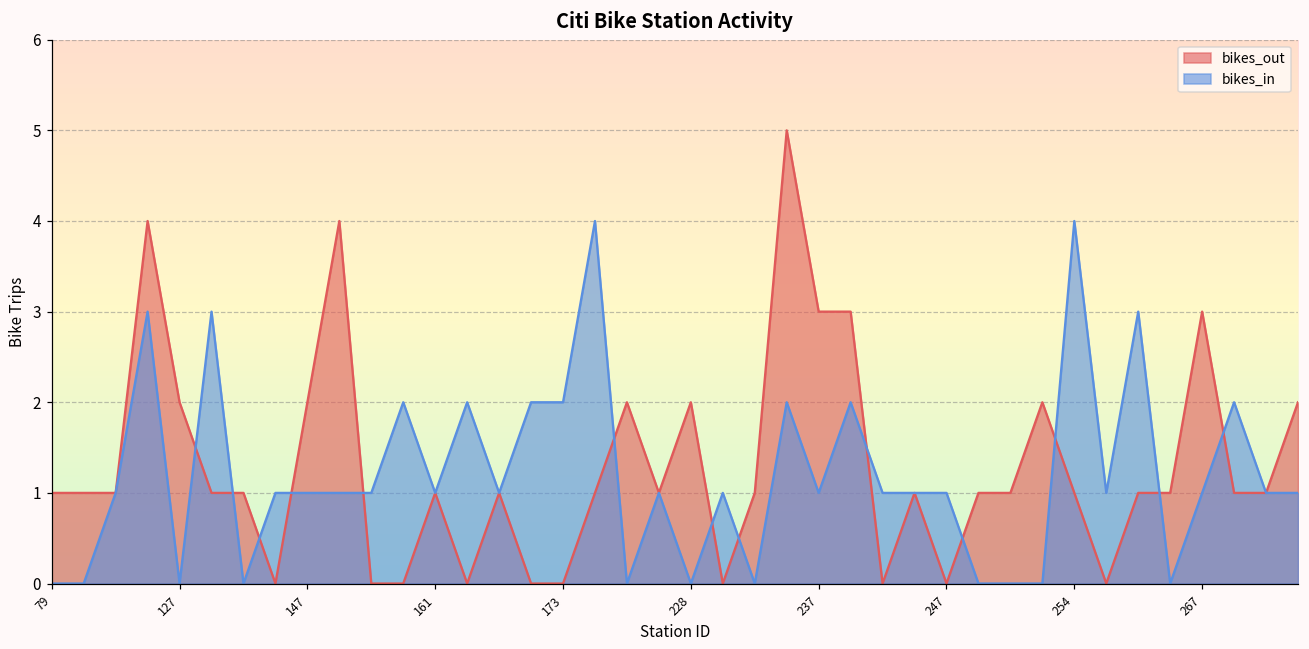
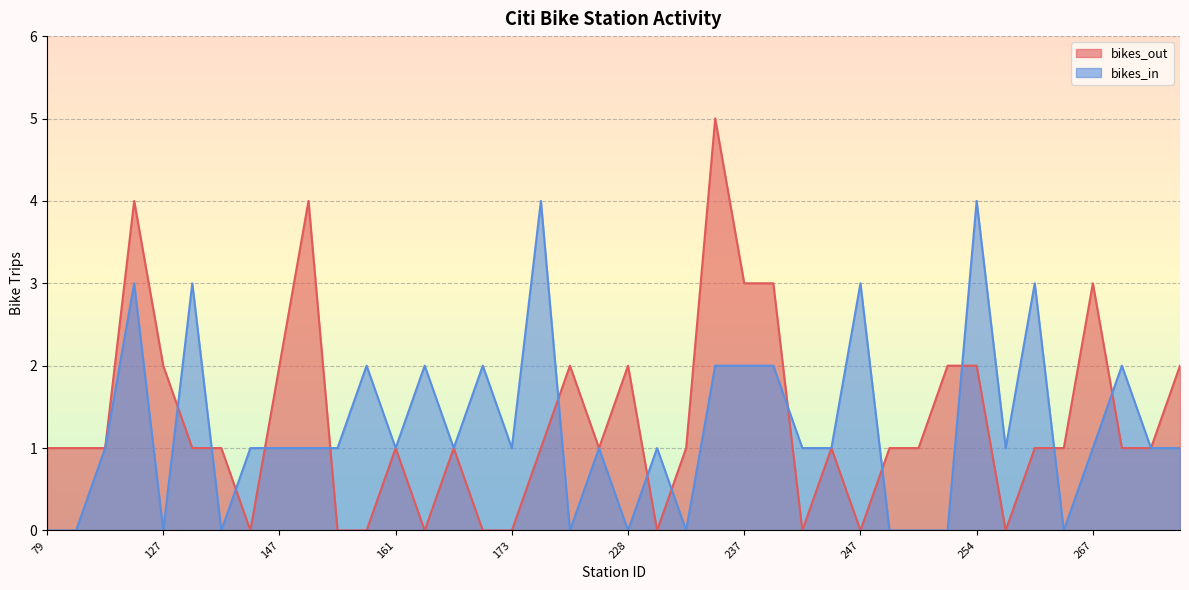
bikes_in, 173: 2 -> 1
bikes_in, 237: 1 -> 2
bikes_in, 247: 1 -> 3
bikes_out, 254: 1 -> 2
